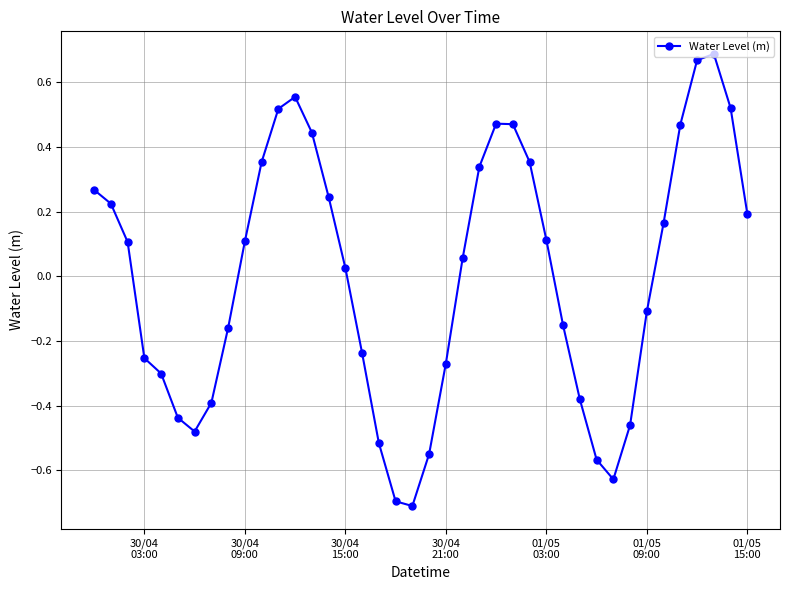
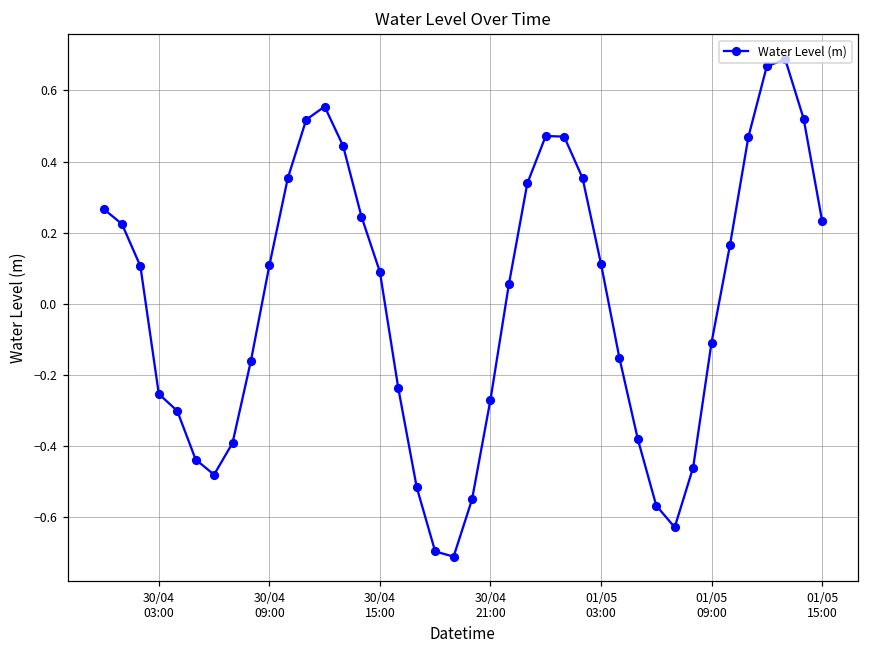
30/04 15:00: 0.03 -> 0.09
01/05 15:00: 0.19 -> 0.23
